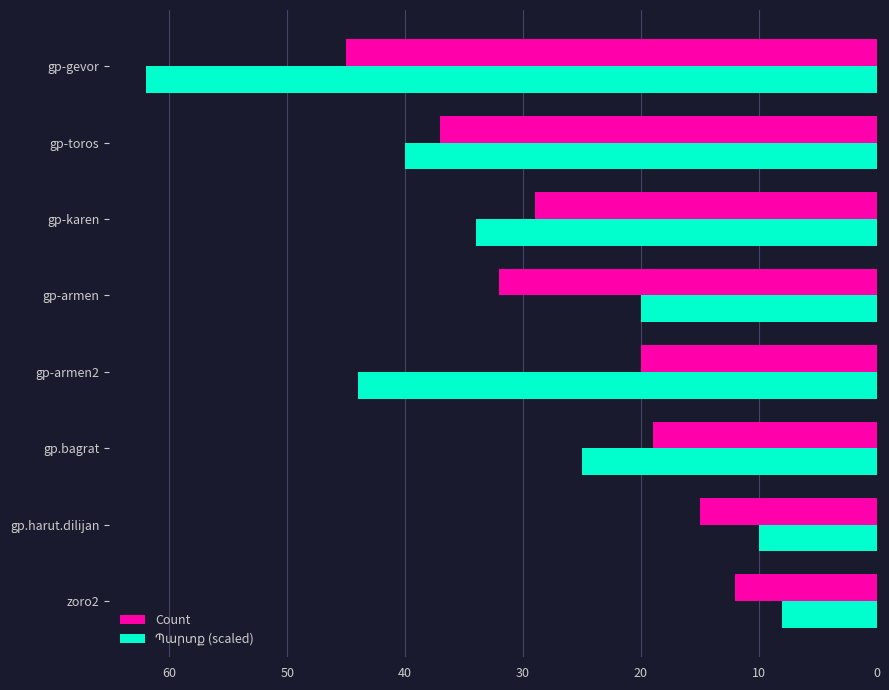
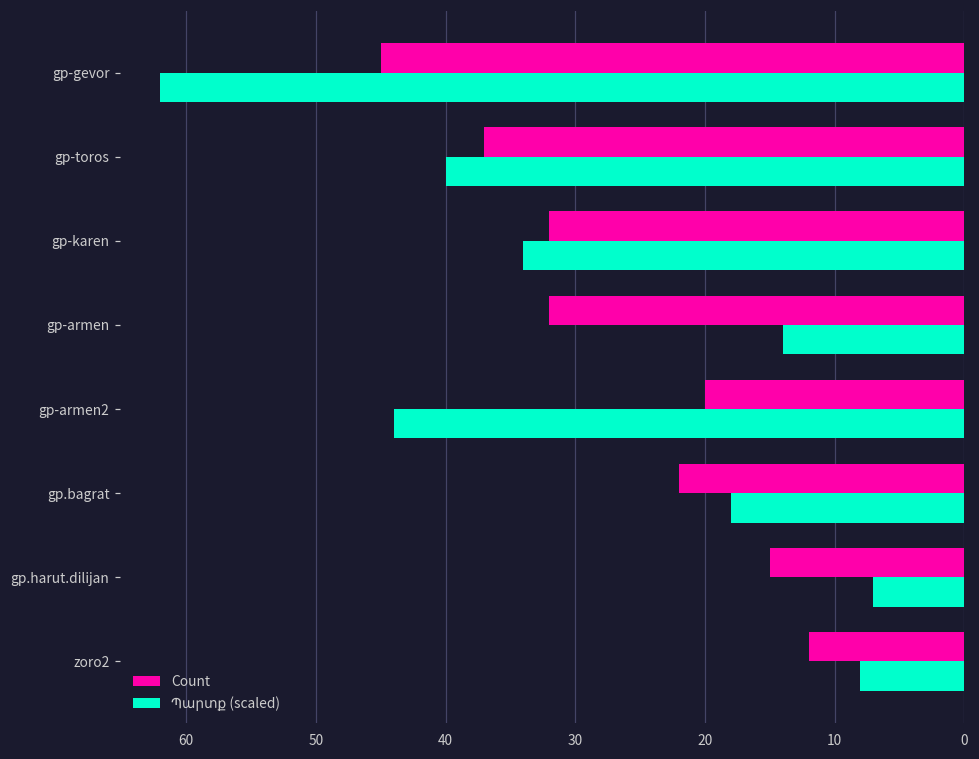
Count, gp-karen: 29 -> 32
Պարտք (scaled), gp-armen: 20 -> 14
Count, gp.bagrat: 19 -> 22
Պարտք (scaled), gp.bagrat: 25 -> 18
Պարտք (scaled), gp.harut.dilijan: 10 -> 7
